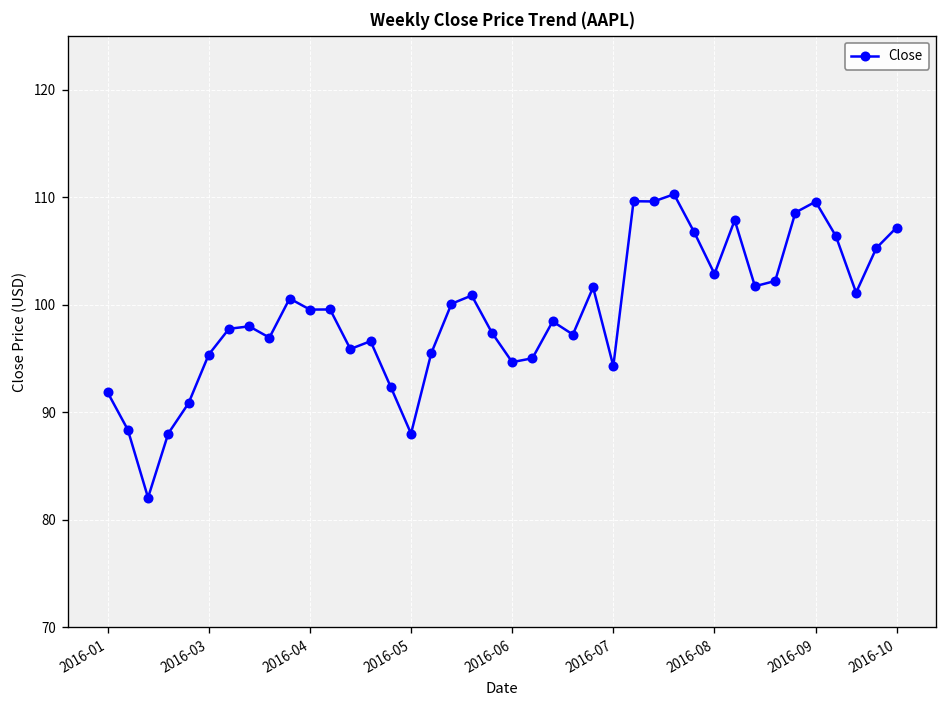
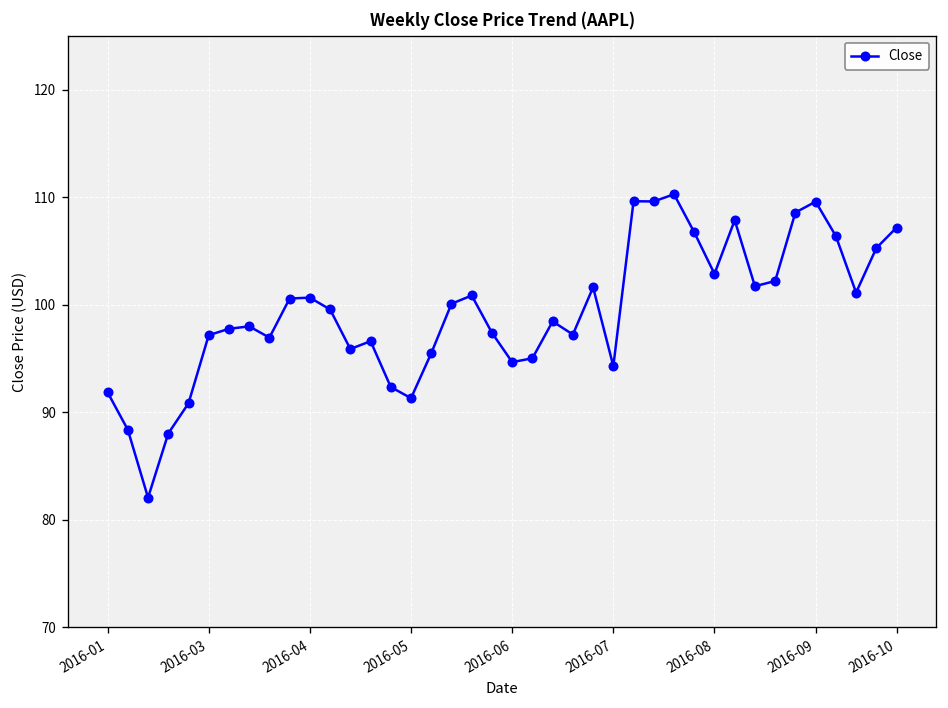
2016-03: 95 -> 97
2016-04: 100 -> 101
2016-05: 88 -> 91
